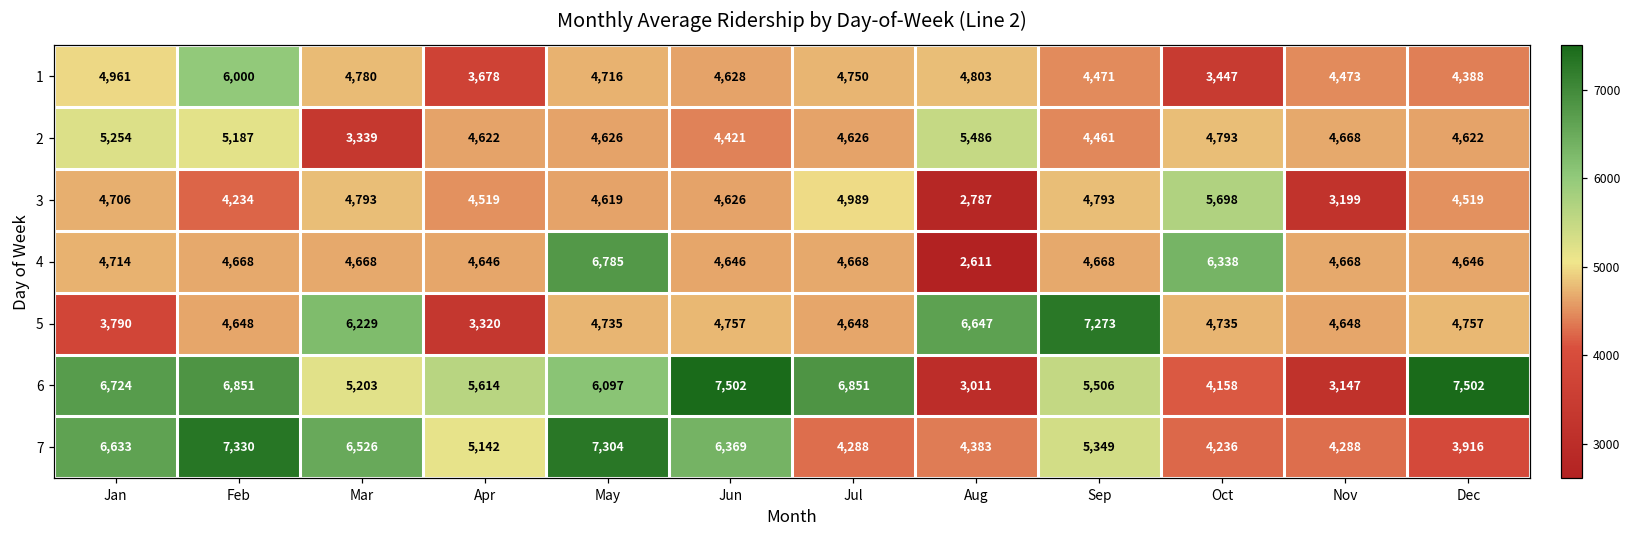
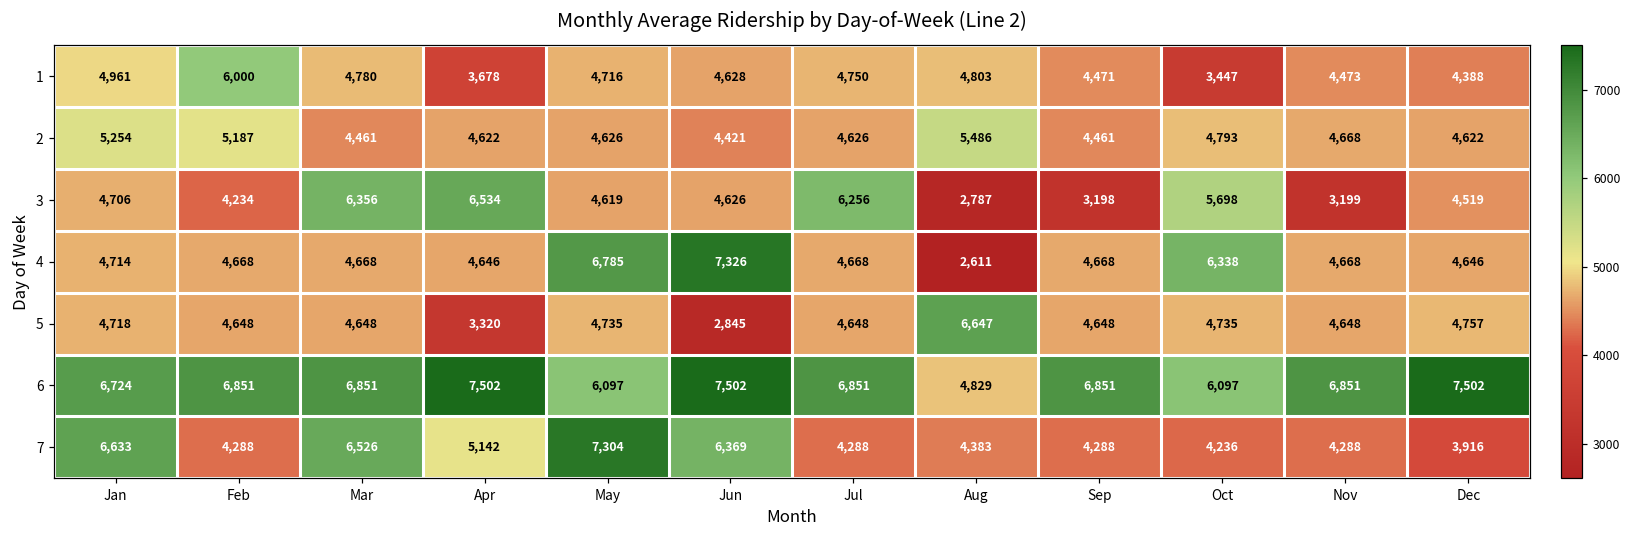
2, Mar: 3,339 -> 4,461
3, Mar: 4,793 -> 6,356
3, Apr: 4,519 -> 6,534
3, Jul: 4,989 -> 6,256
3, Sep: 4,793 -> 3,198
4, Jun: 4,646 -> 7,326
5, Jan: 3,790 -> 4,718
5, Mar: 6,229 -> 4,648
5, Jun: 4,757 -> 2,845
5, Sep: 7,273 -> 4,648
6, Mar: 5,203 -> 6,851
6, Apr: 5,614 -> 7,502
6, Aug: 3,011 -> 4,829
6, Sep: 5,506 -> 6,851
6, Oct: 4,158 -> 6,097
6, Nov: 3,147 -> 6,851
7, Feb: 7,330 -> 4,288
7, Sep: 5,349 -> 4,288
